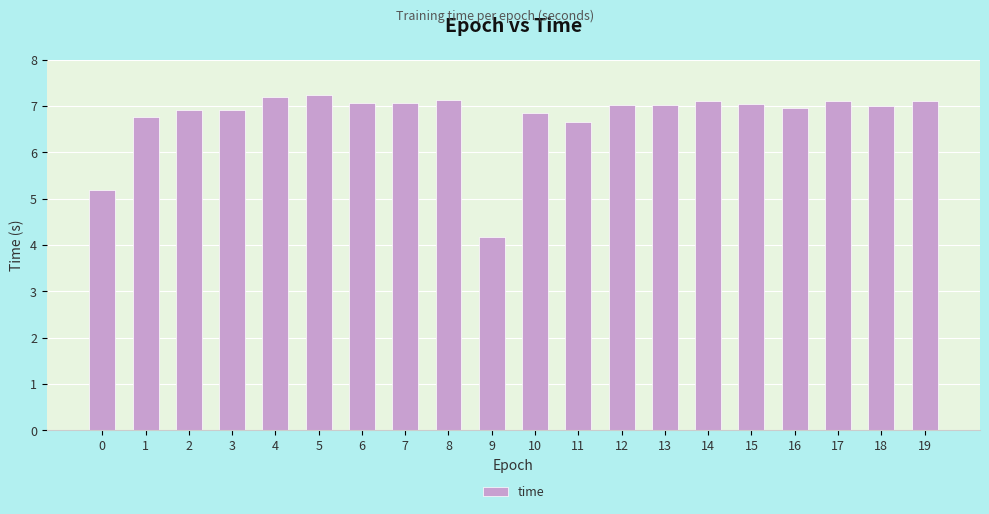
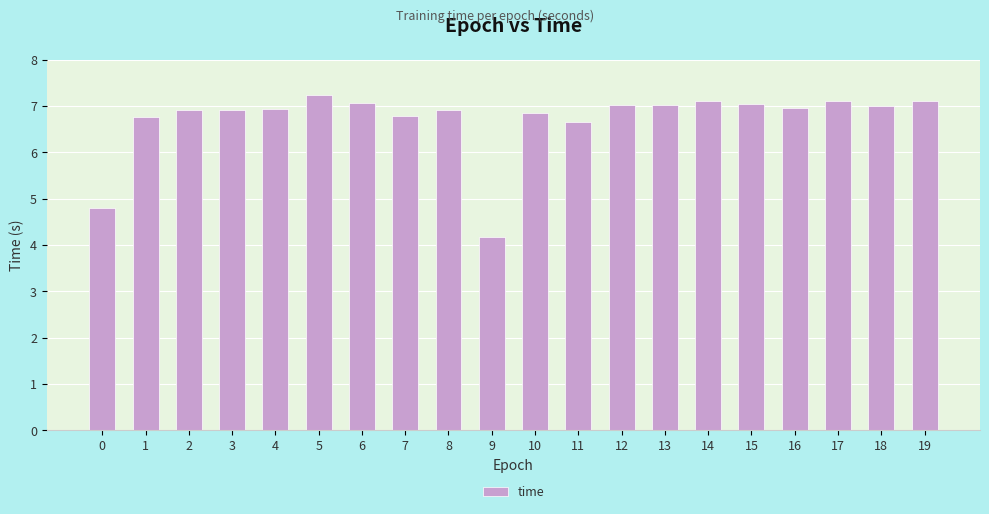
0: 5.2 -> 4.8
4: 7.2 -> 6.9
7: 7.1 -> 6.8
8: 7.1 -> 6.9
